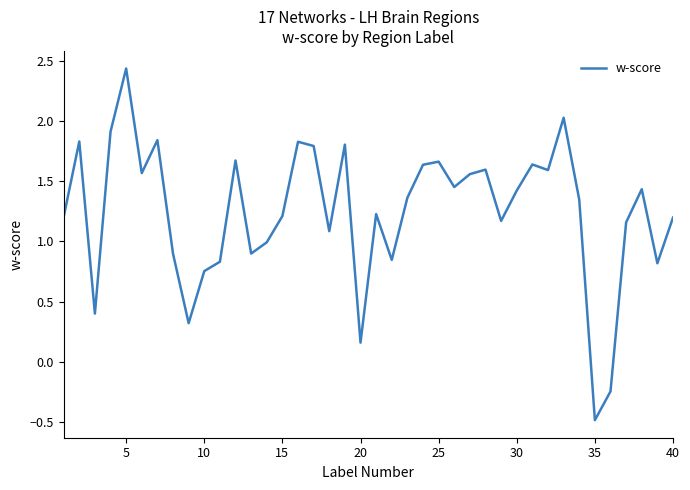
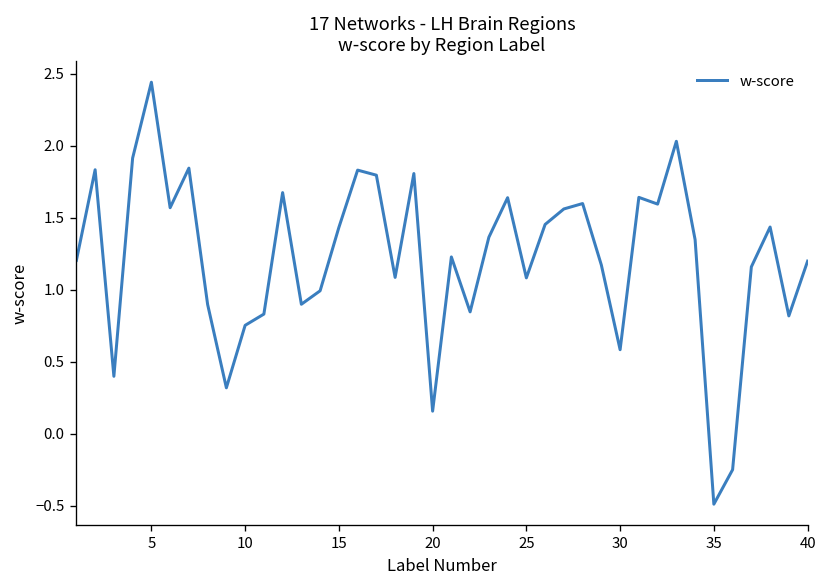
15: 1.21 -> 1.43
25: 1.66 -> 1.08
30: 1.42 -> 0.58
